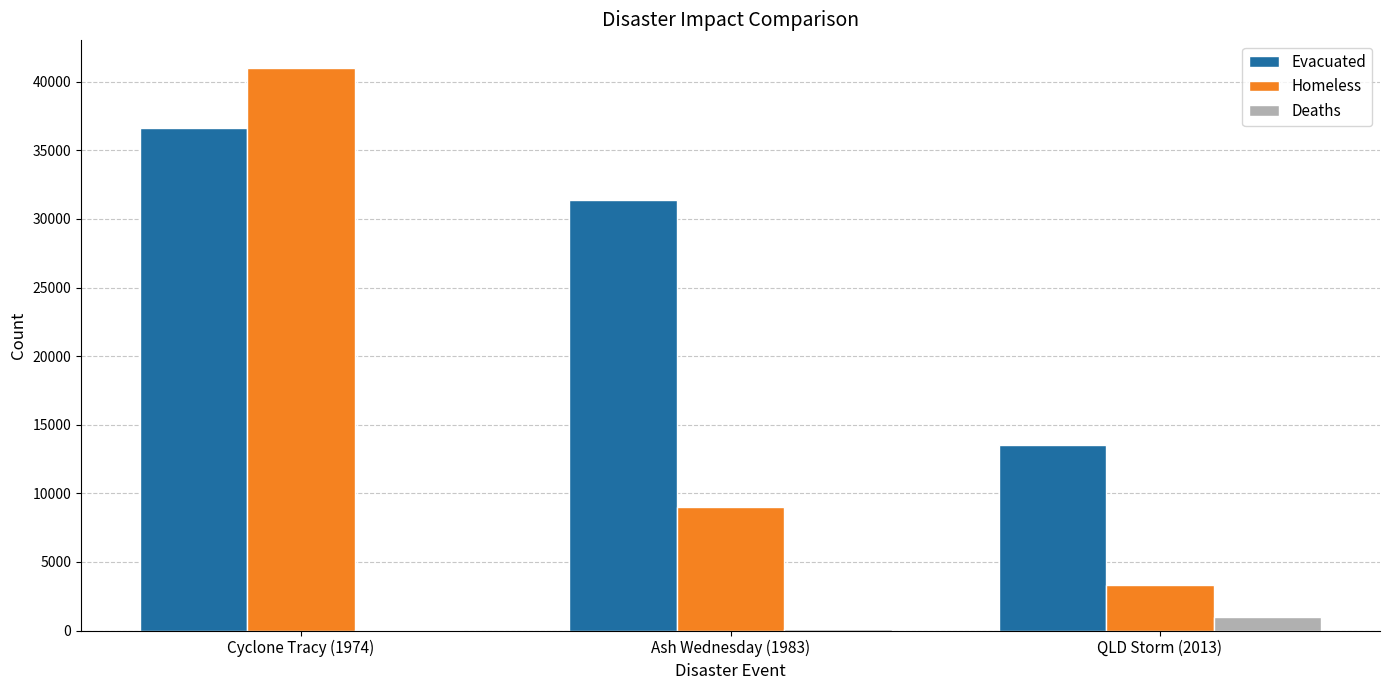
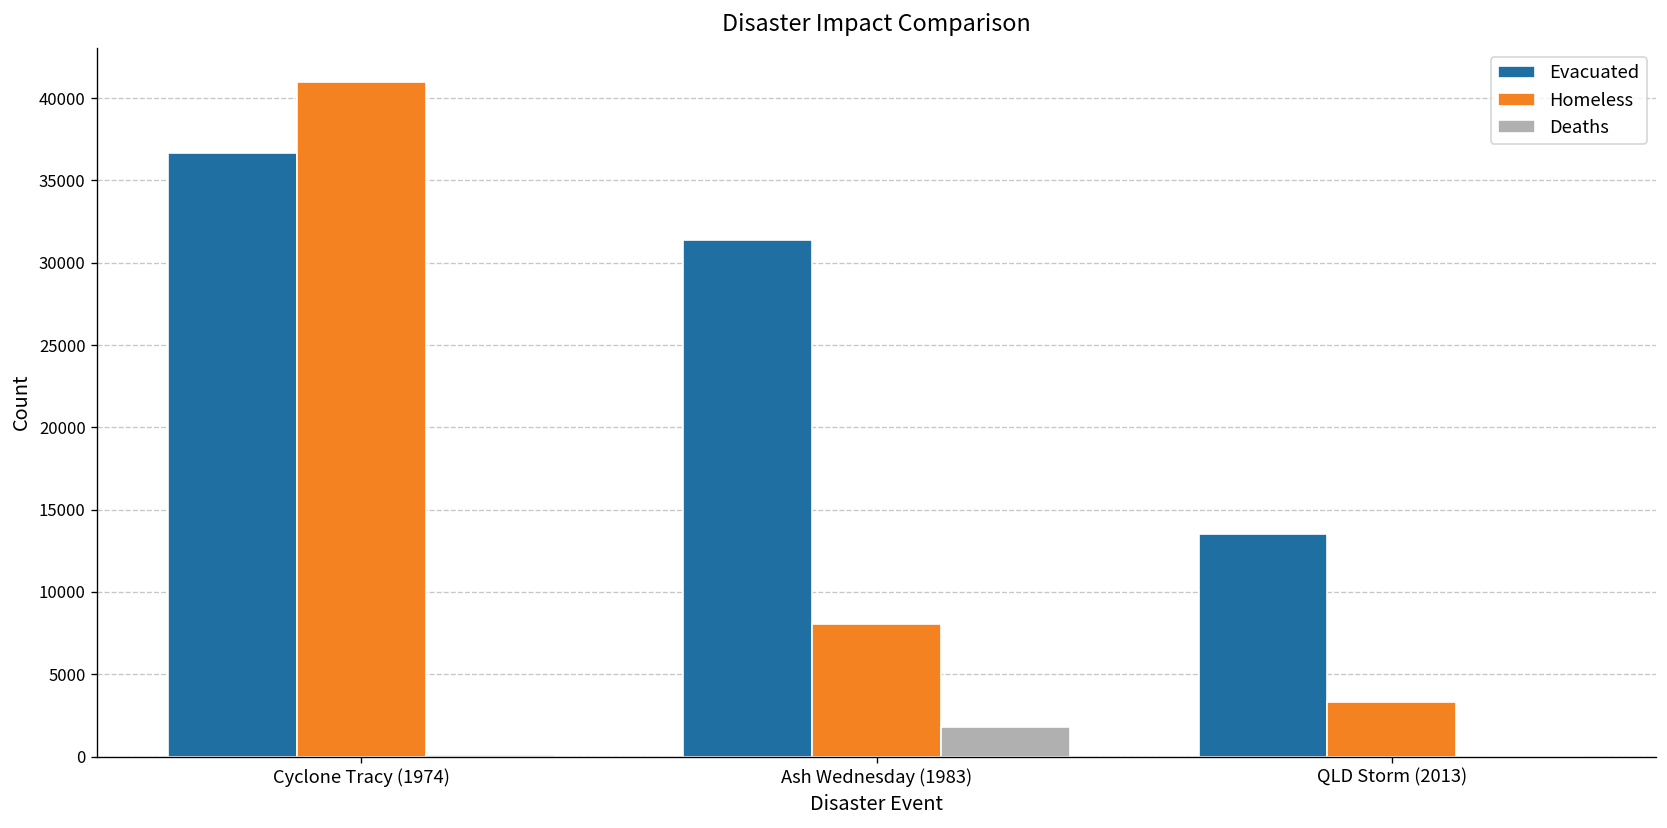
Homeless, Ash Wednesday (1983): 9000 -> 8000
Deaths, Ash Wednesday (1983): 100 -> 1800
Deaths, QLD Storm (2013): 1000 -> 0
